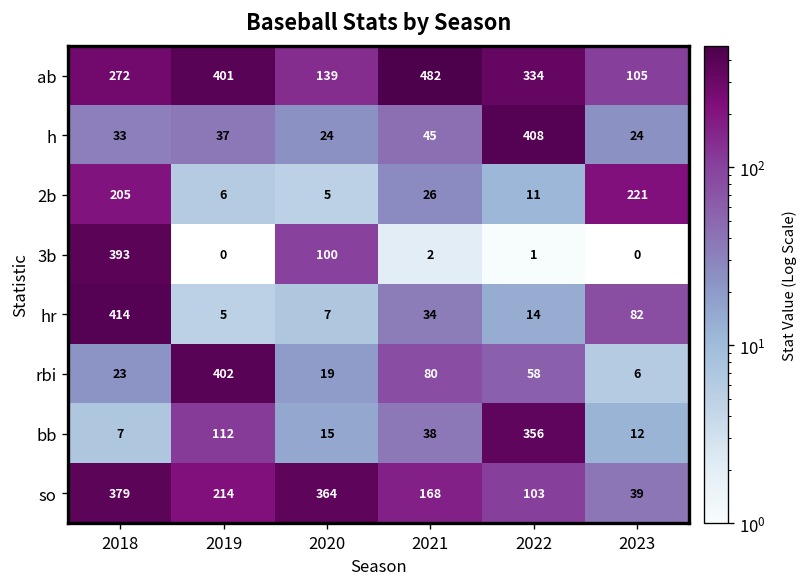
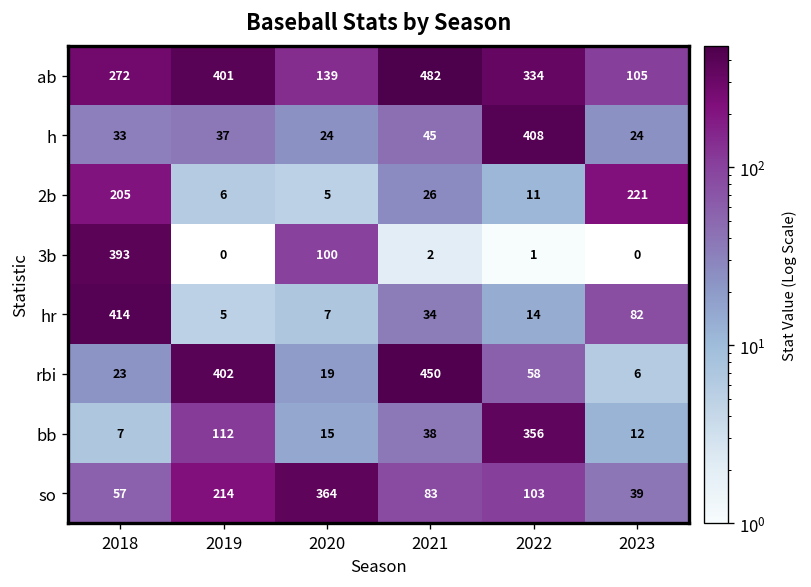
rbi, 2021: 80 -> 450
so, 2018: 379 -> 57
so, 2021: 168 -> 83
